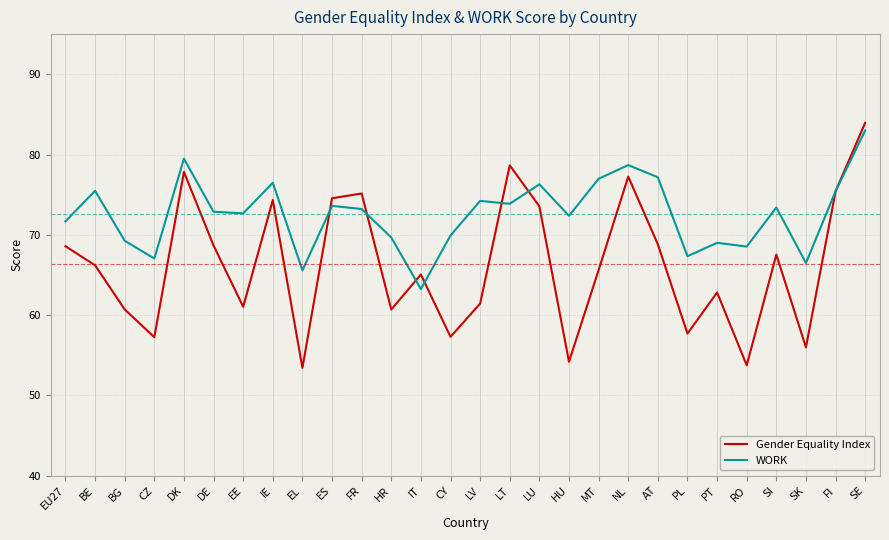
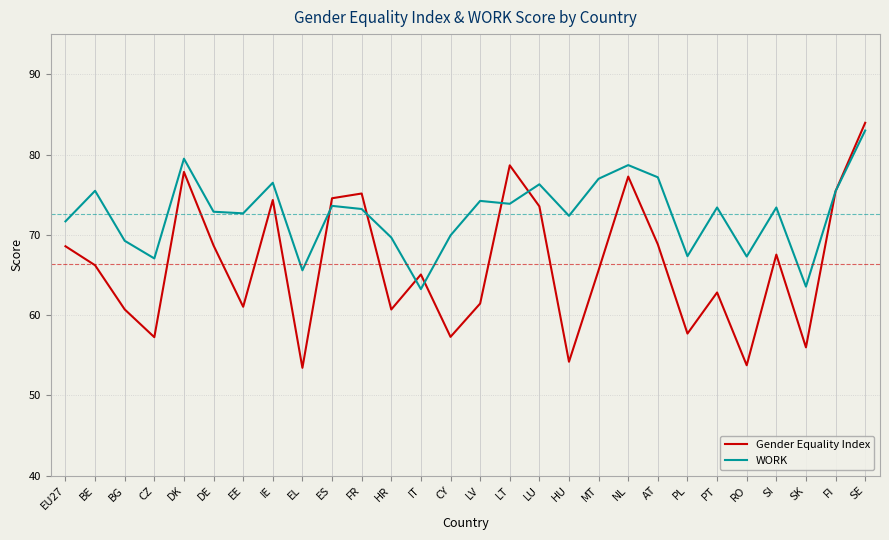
WORK, PT: 69 -> 73
WORK, RO: 69 -> 67
WORK, SK: 66 -> 64
